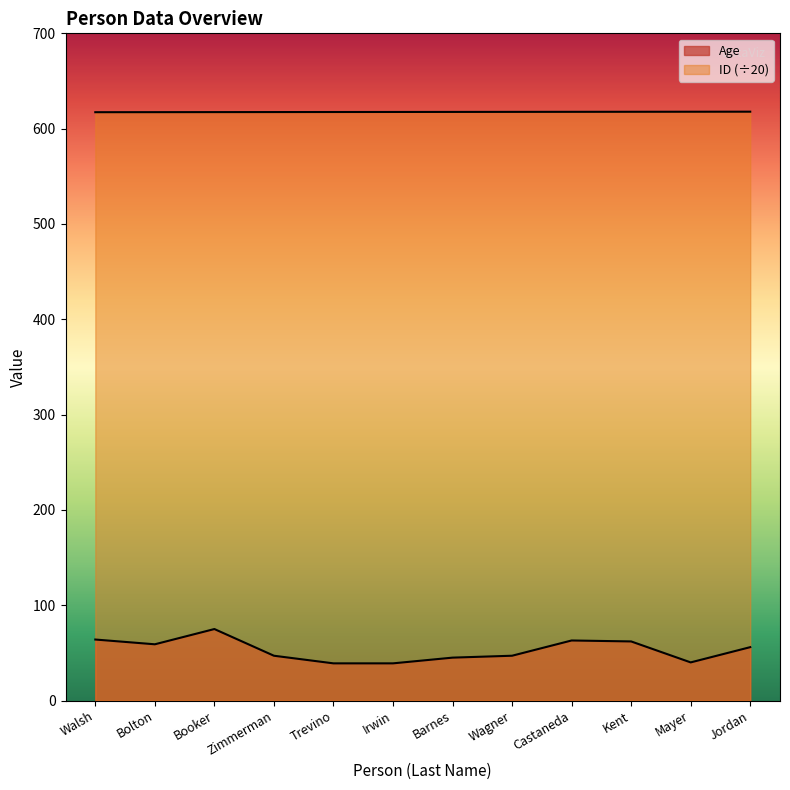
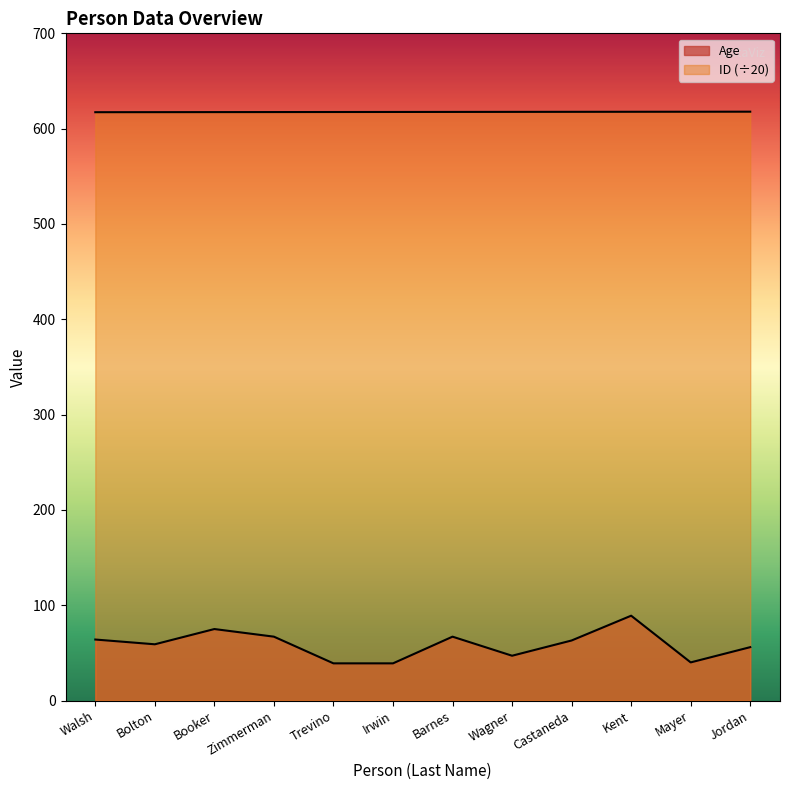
Age, Zimmerman: 50 -> 70
Age, Barnes: 50 -> 70
Age, Kent: 60 -> 90
